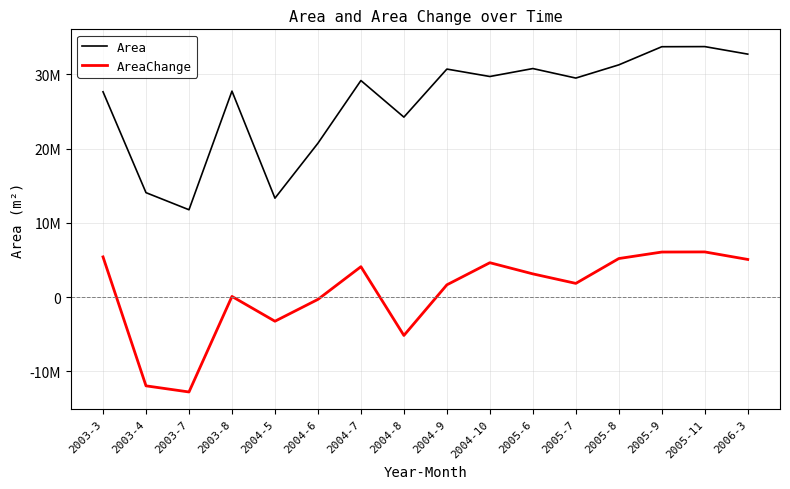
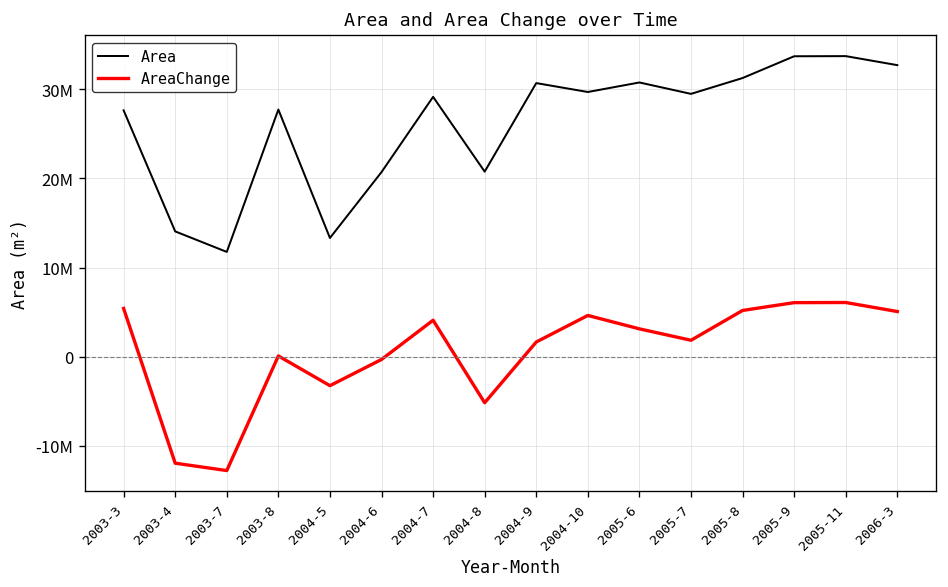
Area, 2004-8: 24000000 -> 21000000
